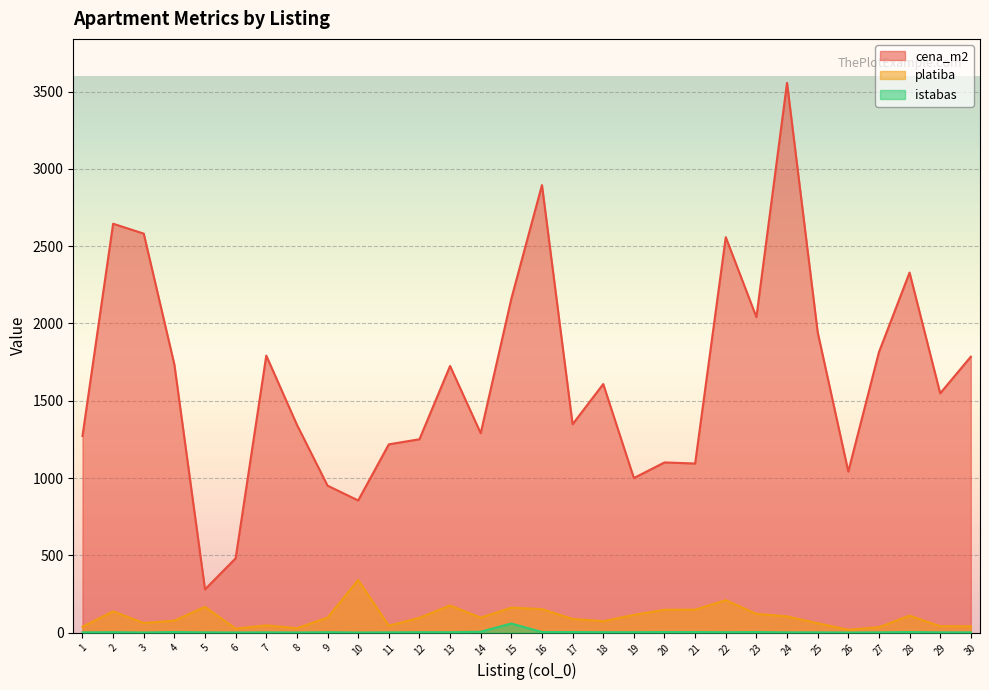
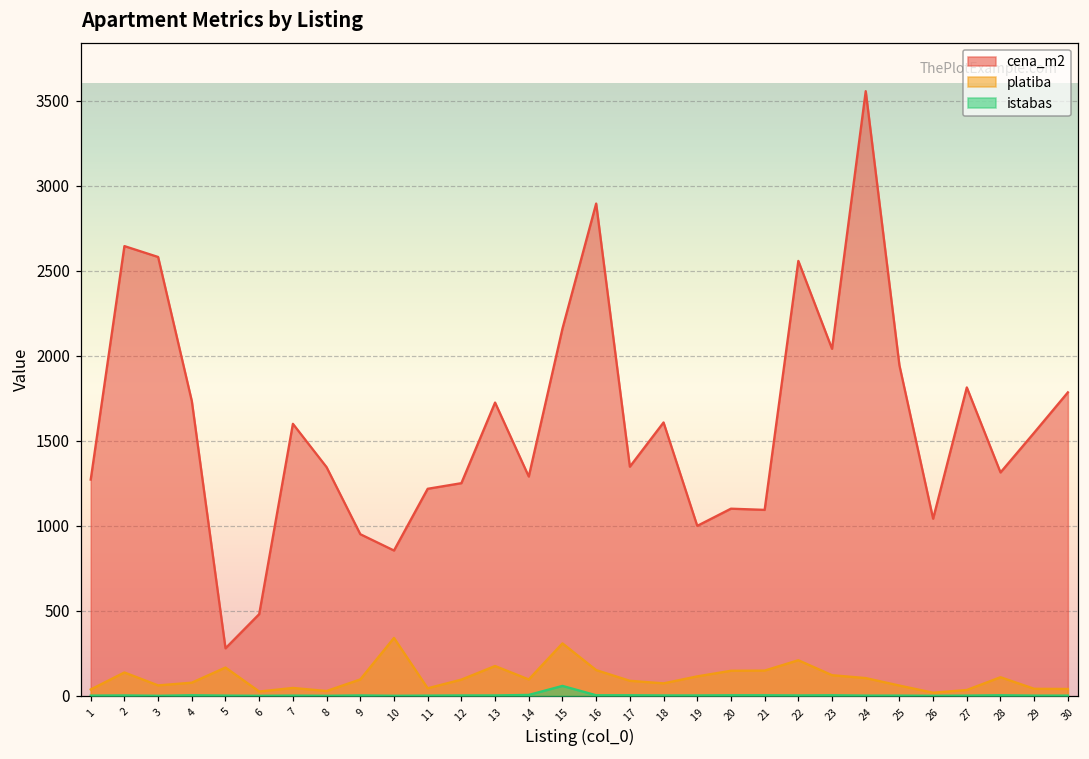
cena_m2, 7: 1790 -> 1600
platiba, 15: 160 -> 310
cena_m2, 28: 2330 -> 1310
